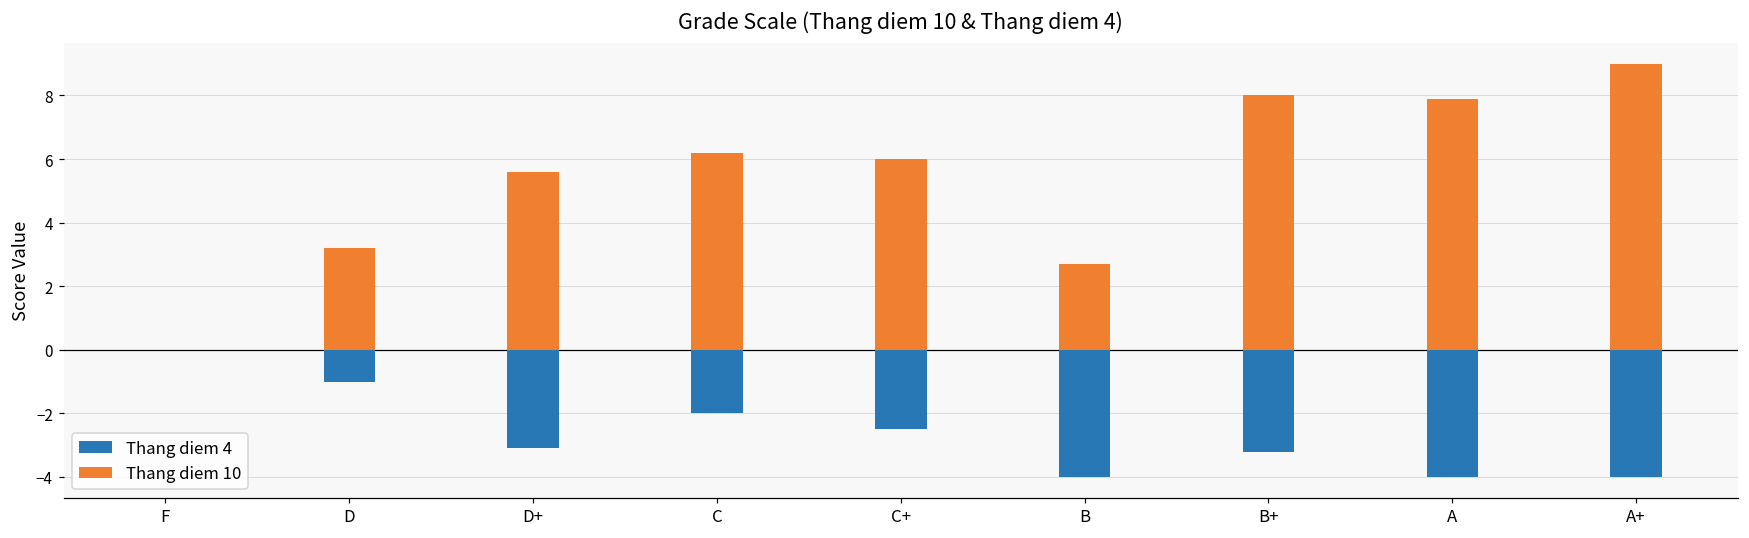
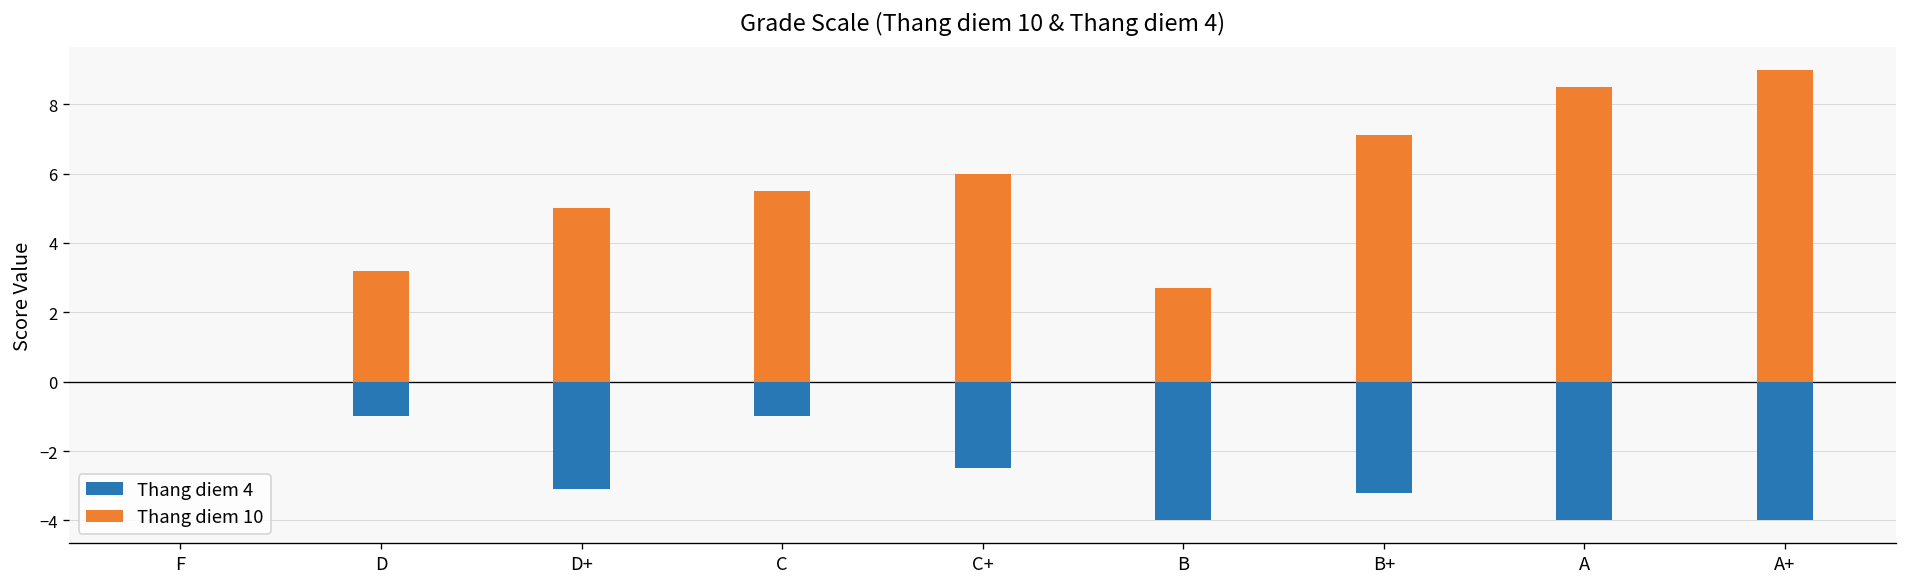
Thang diem 10, D+: 5.6 -> 5.0
Thang diem 4, C: -2.0 -> -1.0
Thang diem 10, C: 6.2 -> 5.5
Thang diem 10, B+: 8.0 -> 7.1
Thang diem 10, A: 7.9 -> 8.5
